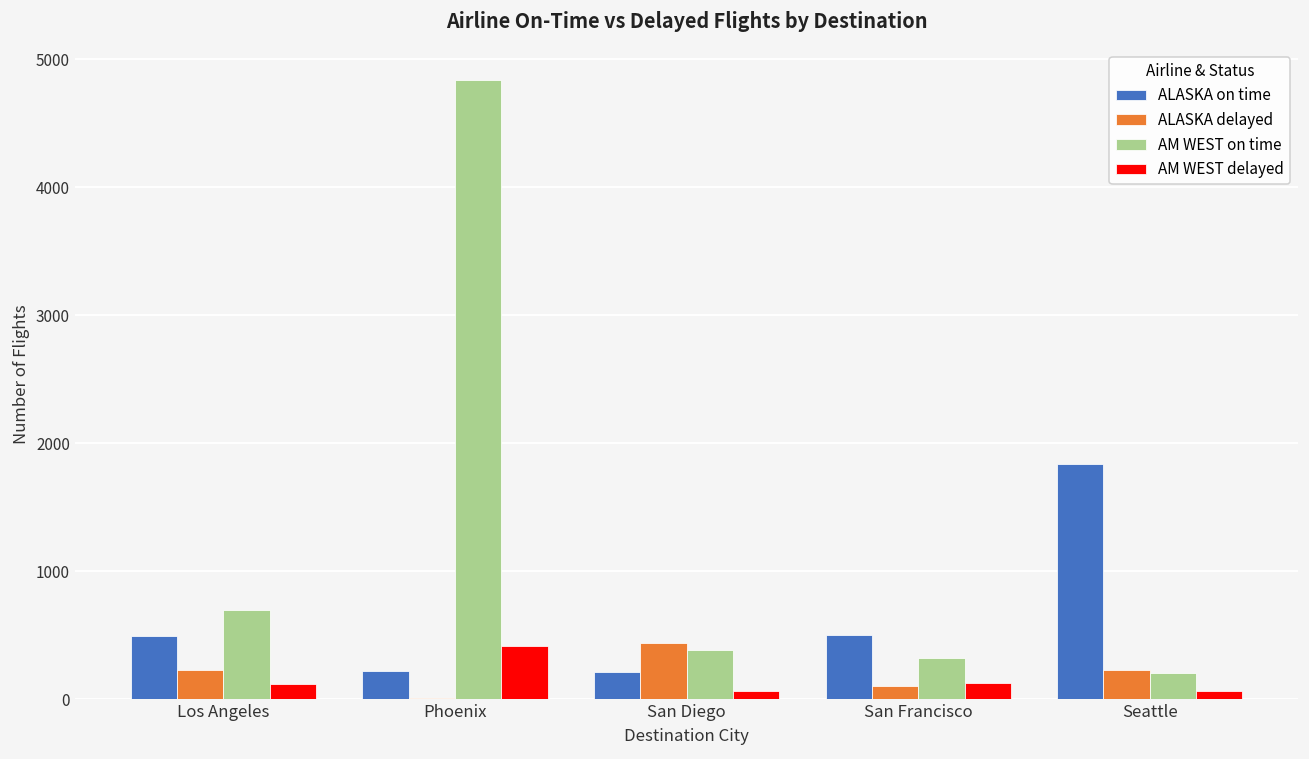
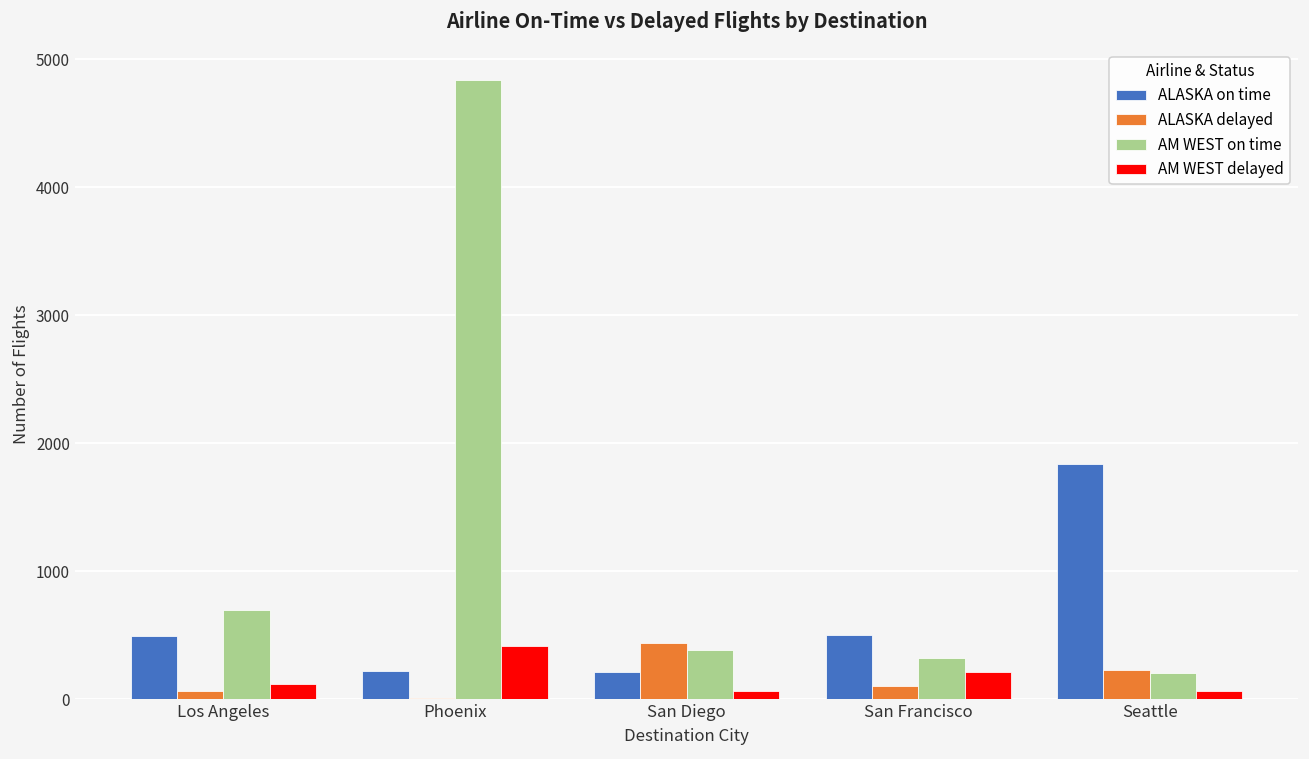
ALASKA delayed, Los Angeles: 230 -> 60
AM WEST delayed, San Francisco: 130 -> 210
